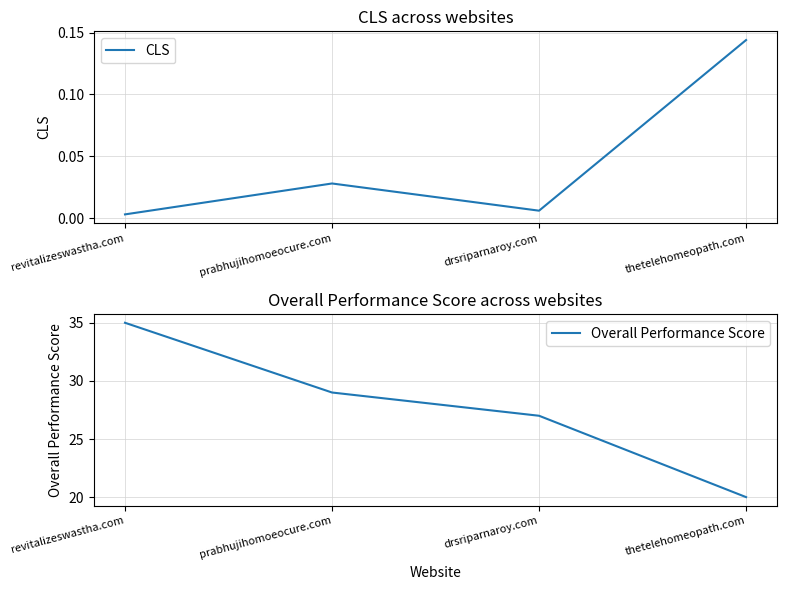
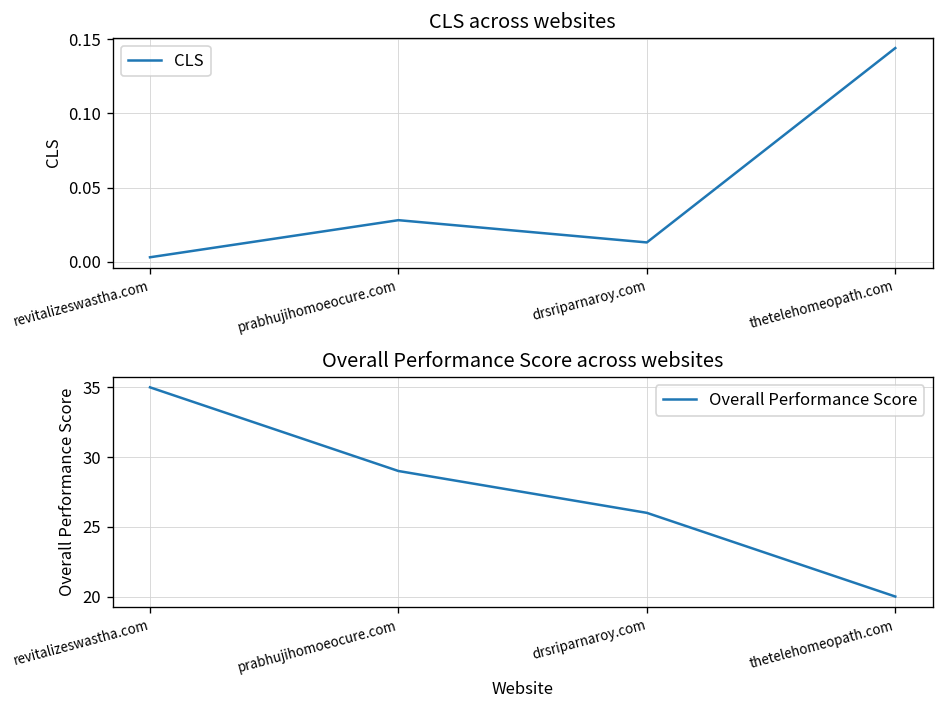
CLS across websites, drsriparnaroy.com: 0.006 -> 0.013
Overall Performance Score across websites, drsriparnaroy.com: 27 -> 26
